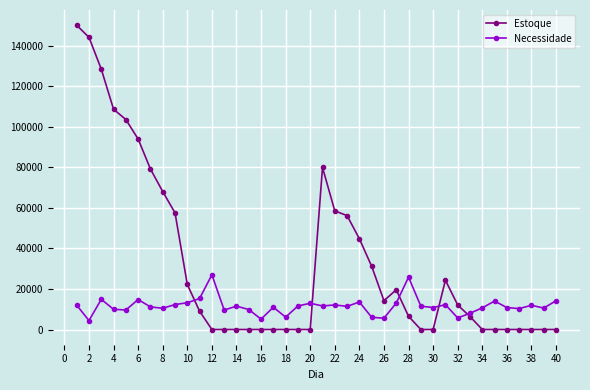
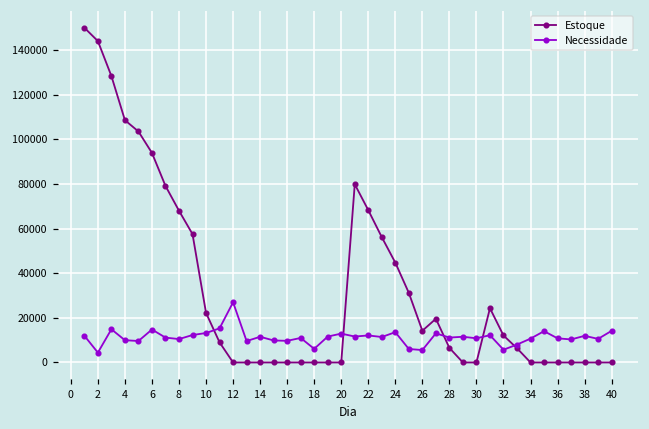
Necessidade, 16: 5000 -> 10000
Estoque, 22: 58000 -> 68000
Necessidade, 28: 26000 -> 11000
